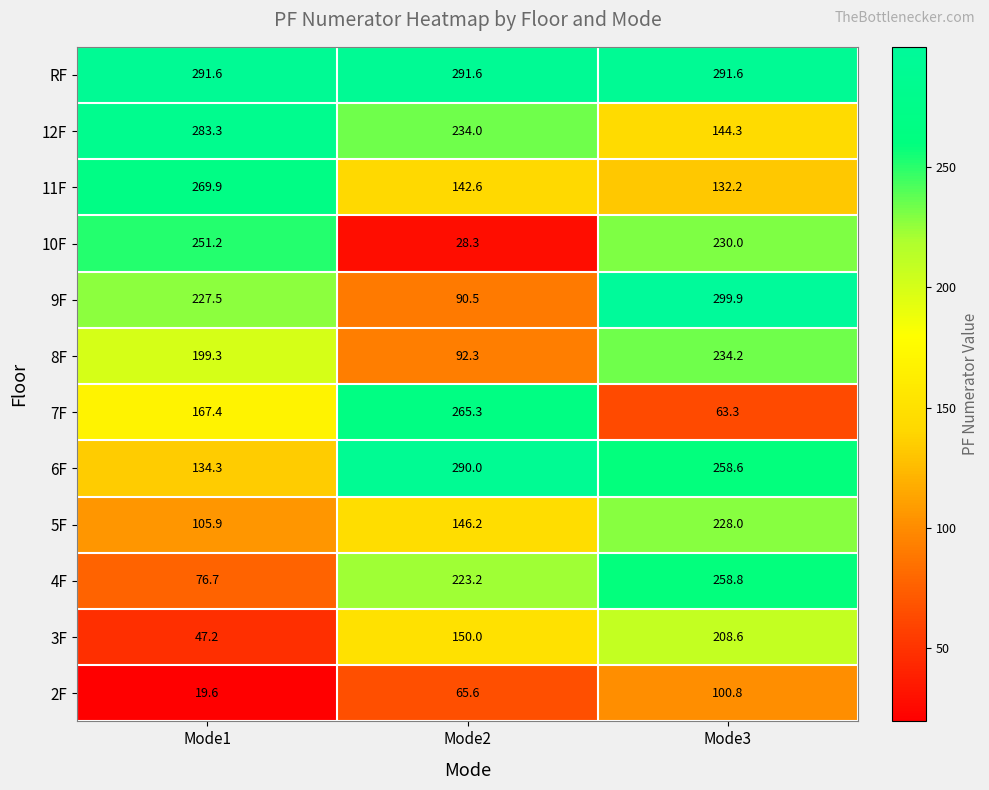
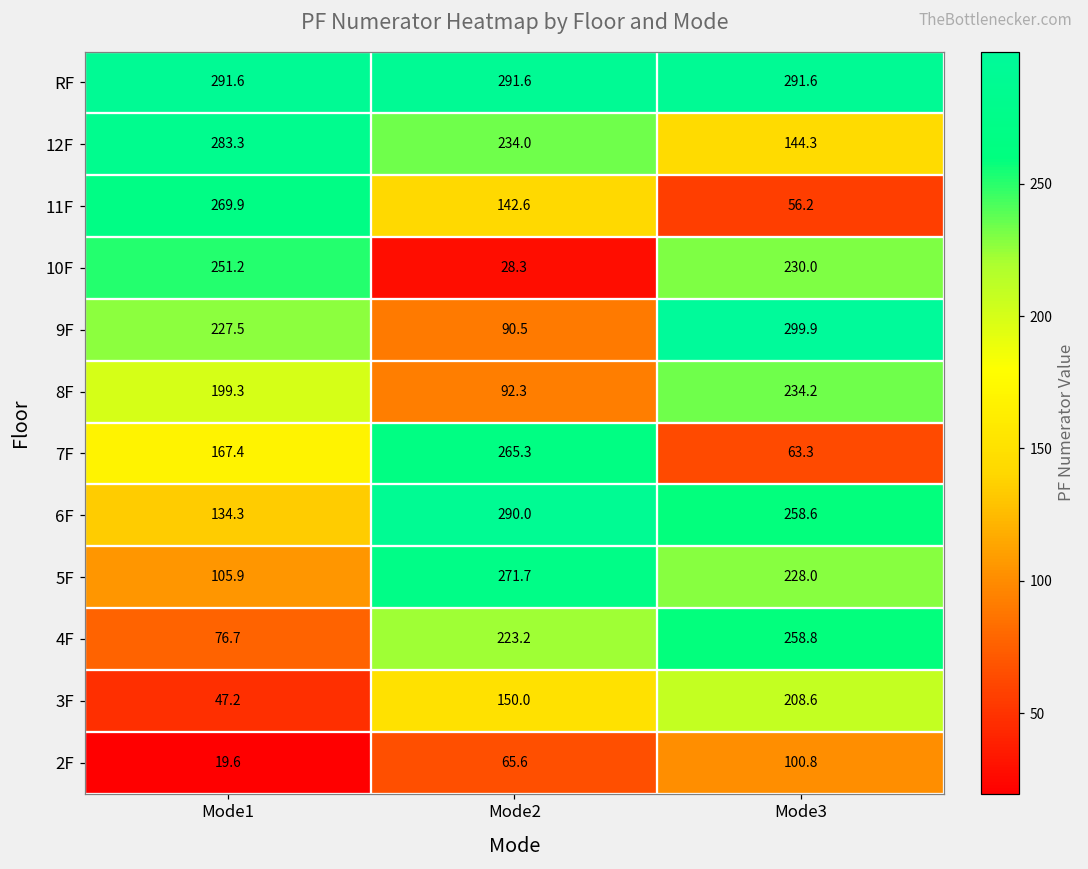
11F, Mode3: 132.2 -> 56.2
5F, Mode2: 146.2 -> 271.7
